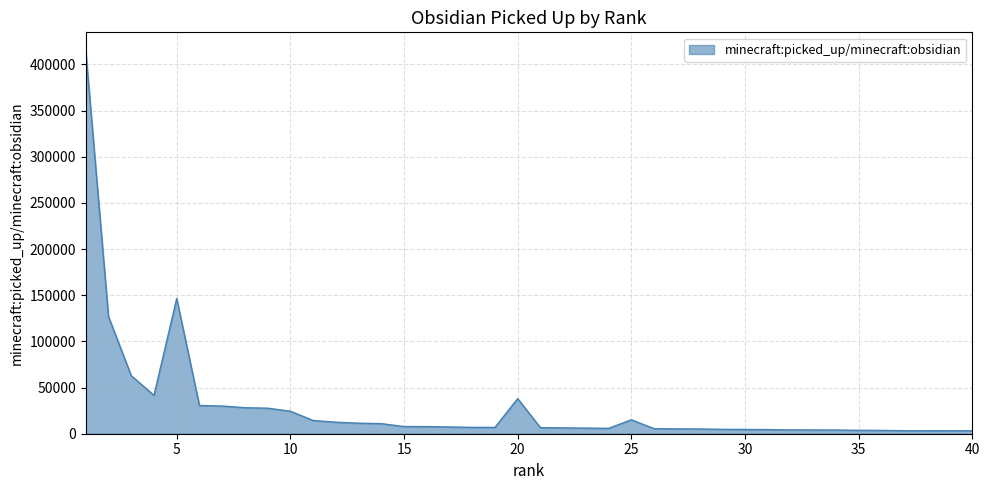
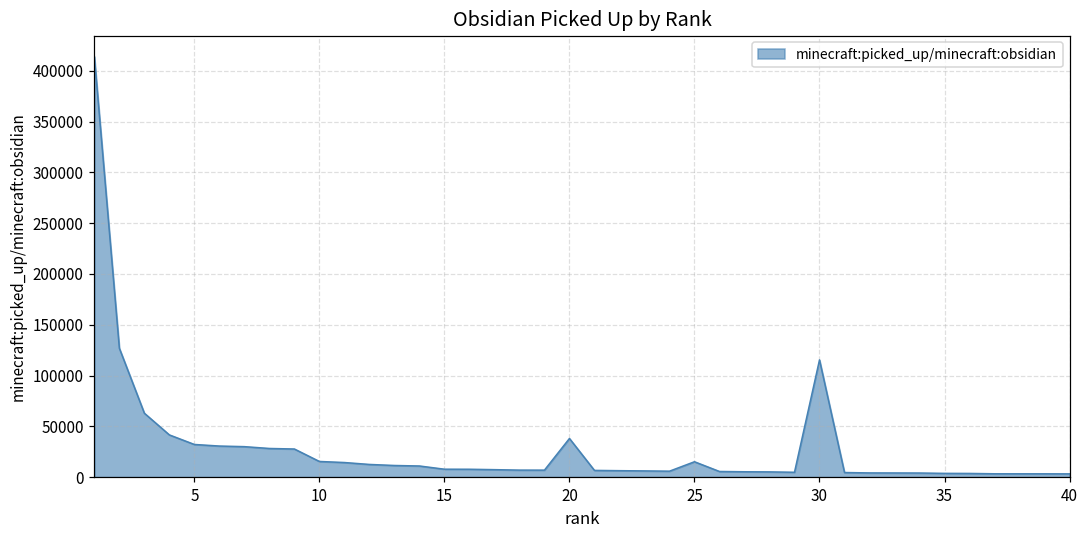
5: 150000 -> 30000
10: 24000 -> 15000
30: 0 -> 120000
